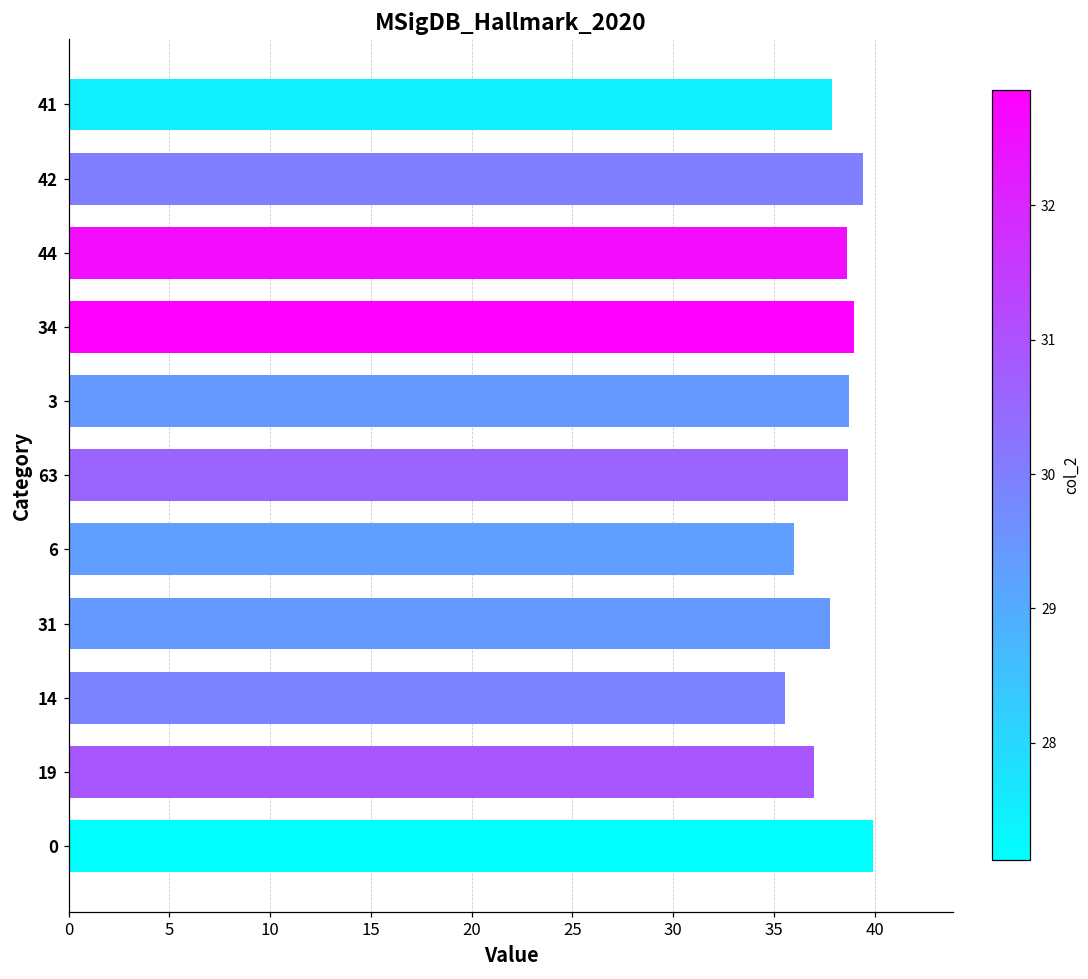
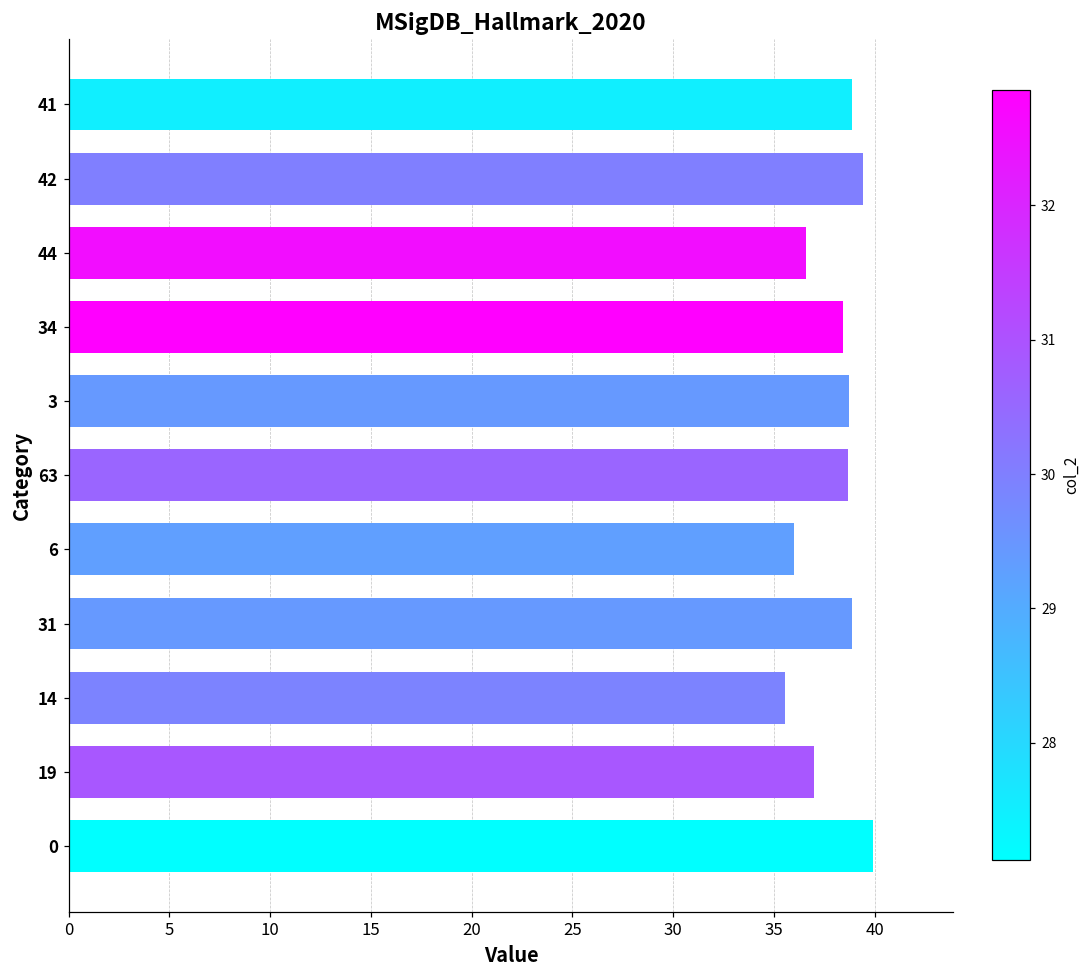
41: 37.9 -> 38.9
44: 38.6 -> 36.6
34: 39.0 -> 38.4
31: 37.8 -> 38.9
